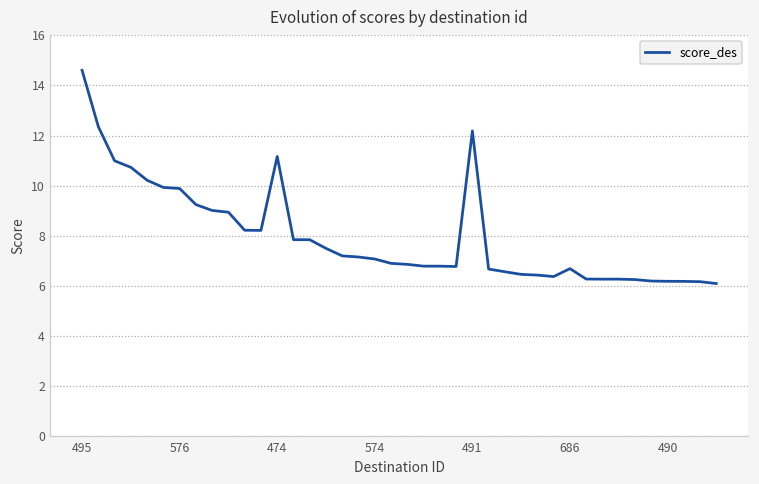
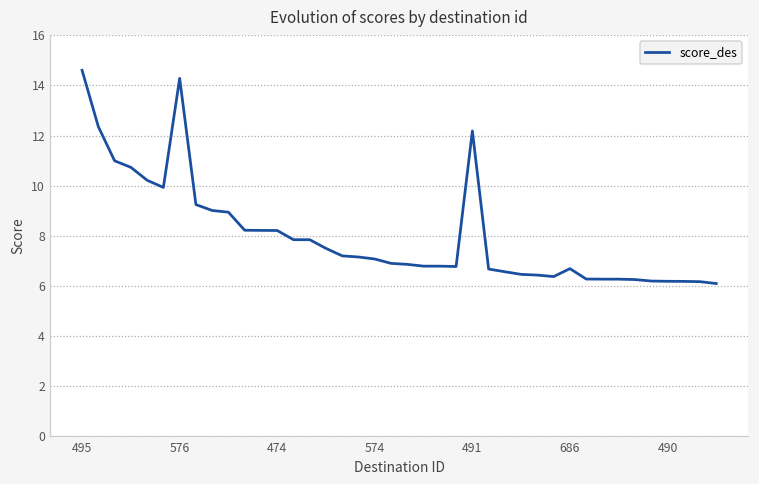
576: 9.9 -> 14.3
474: 11.2 -> 8.2
